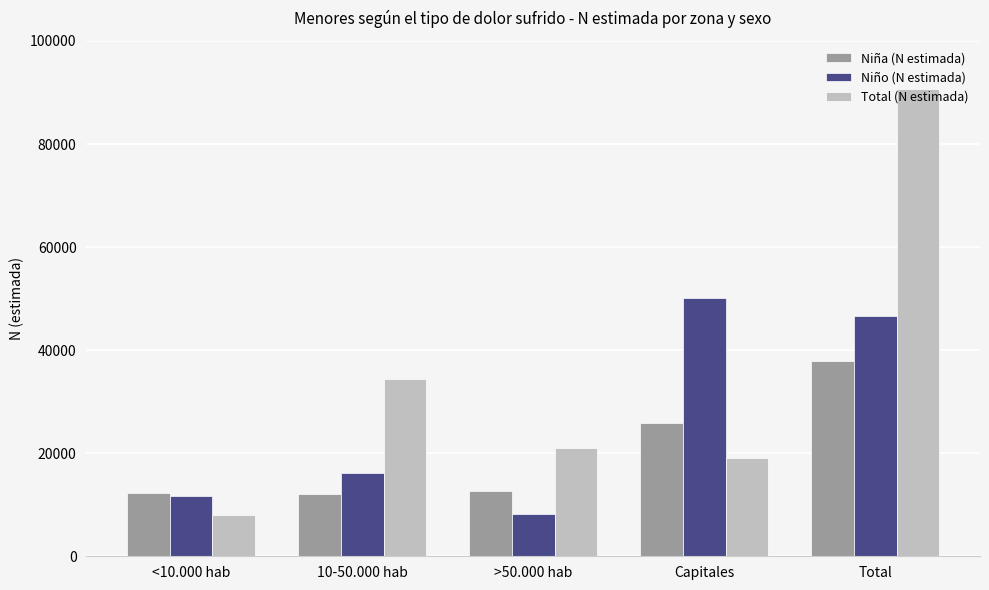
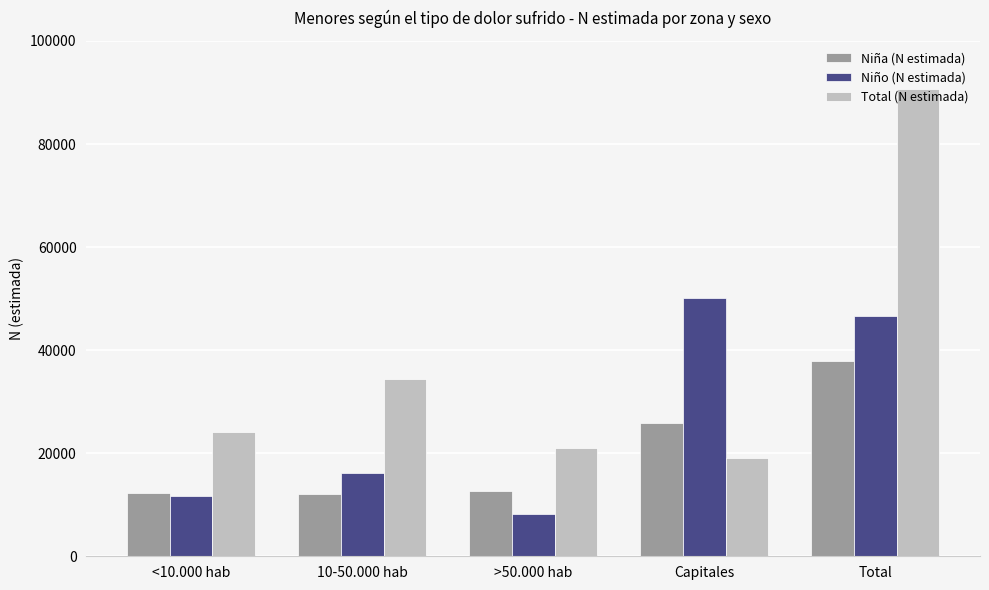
Total (N estimada), <10.000 hab: 8000 -> 24000
